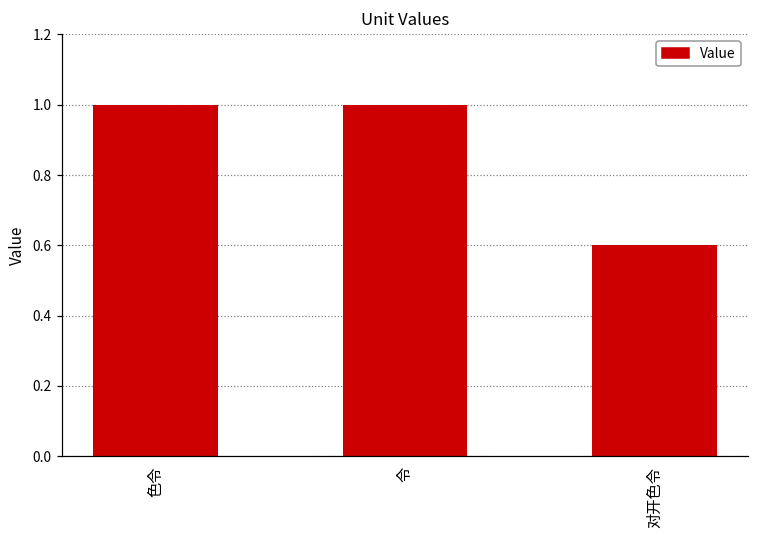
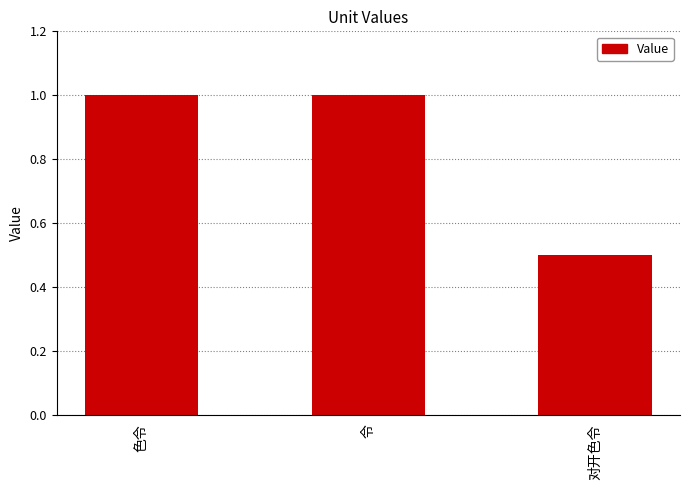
对开色令: 0.6 -> 0.5
